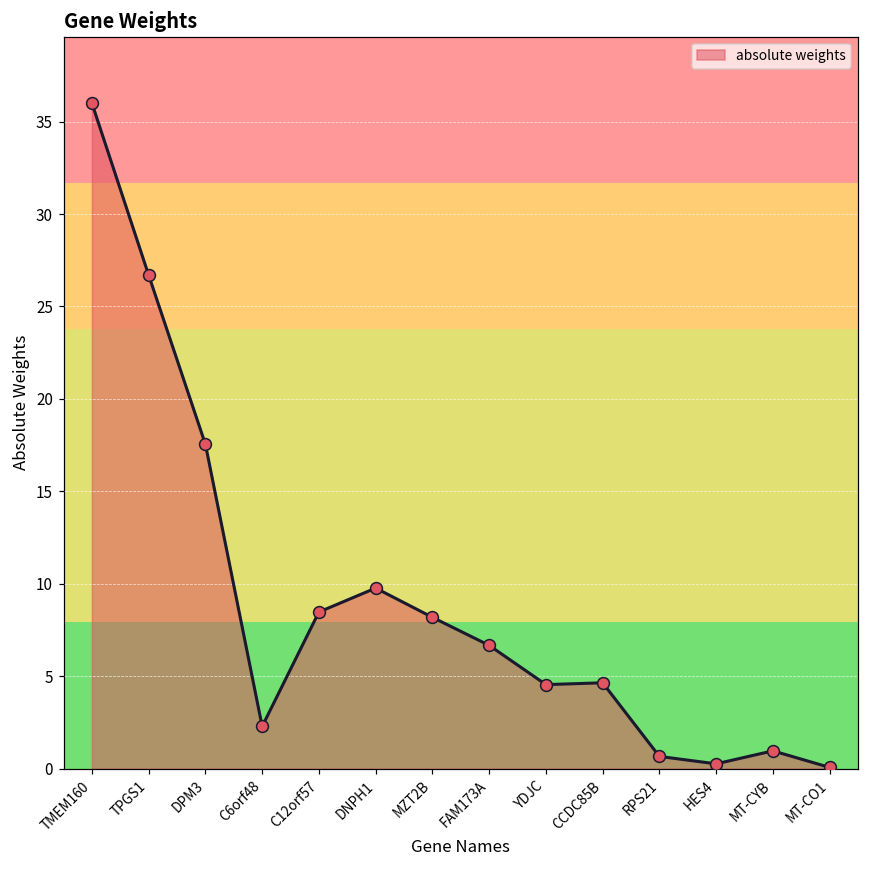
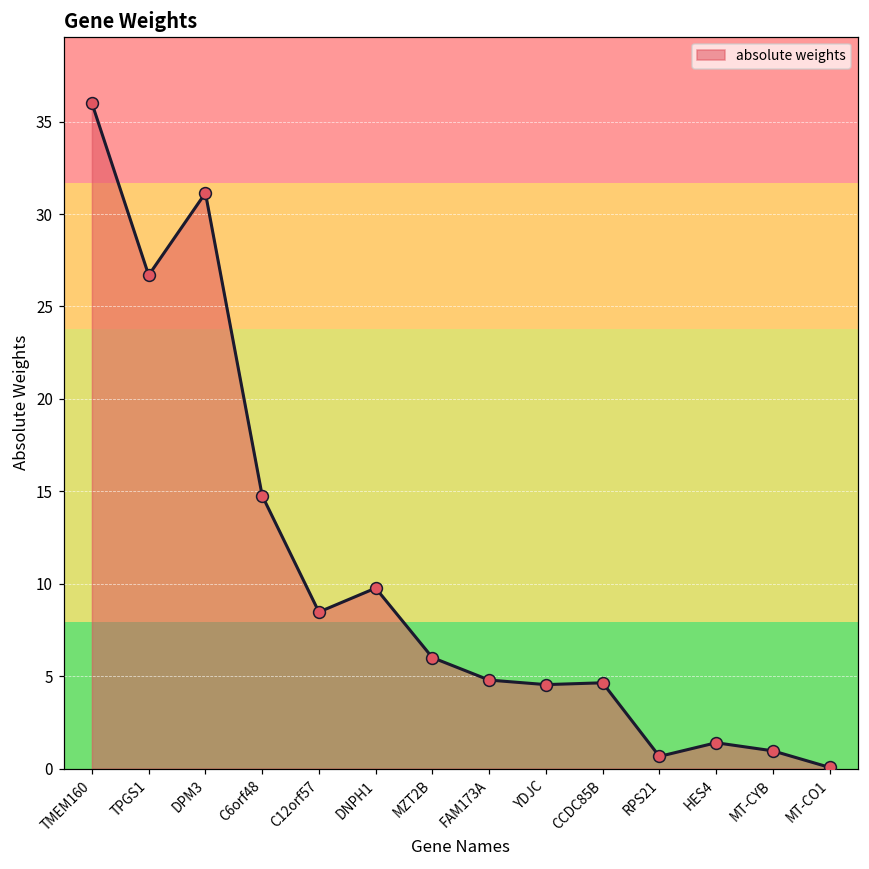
DPM3: 17.5 -> 31.1
C6orf48: 2.3 -> 14.8
MZT2B: 8.2 -> 6.0
FAM173A: 6.7 -> 4.8
HES4: 0.3 -> 1.4
